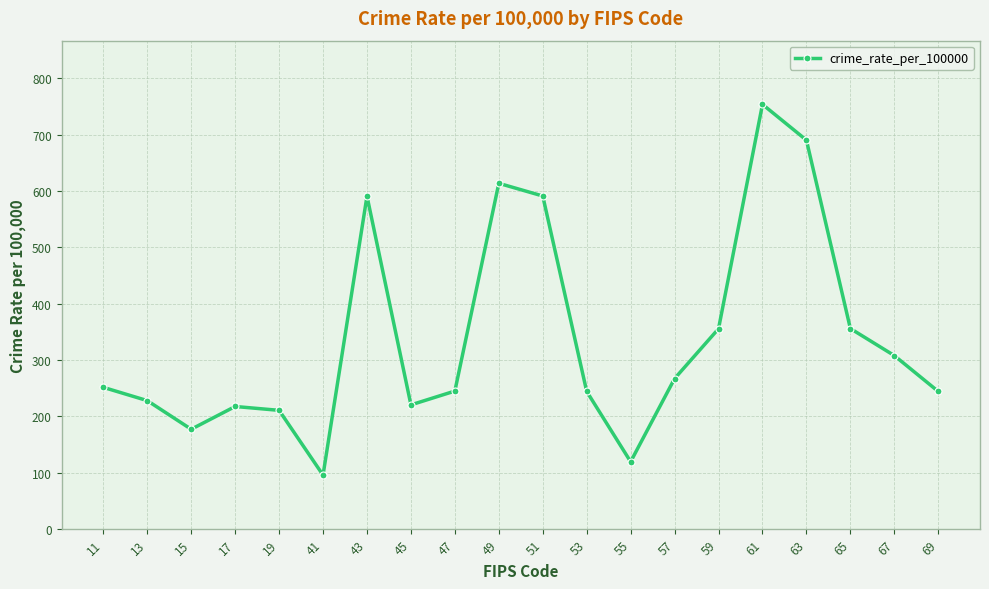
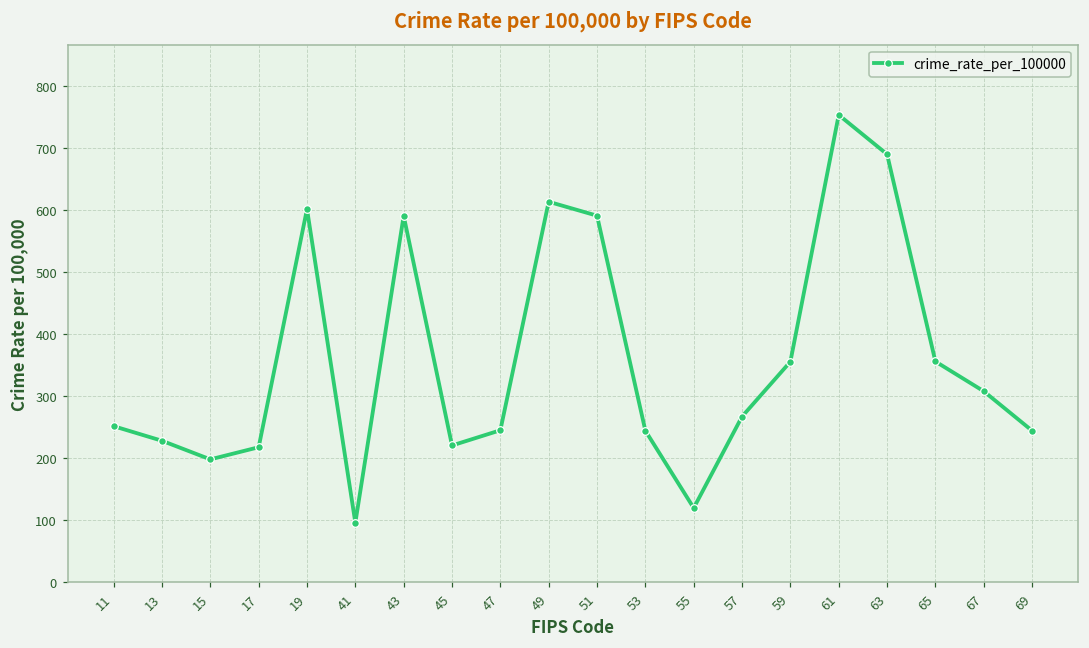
15: 180 -> 200
19: 210 -> 600
